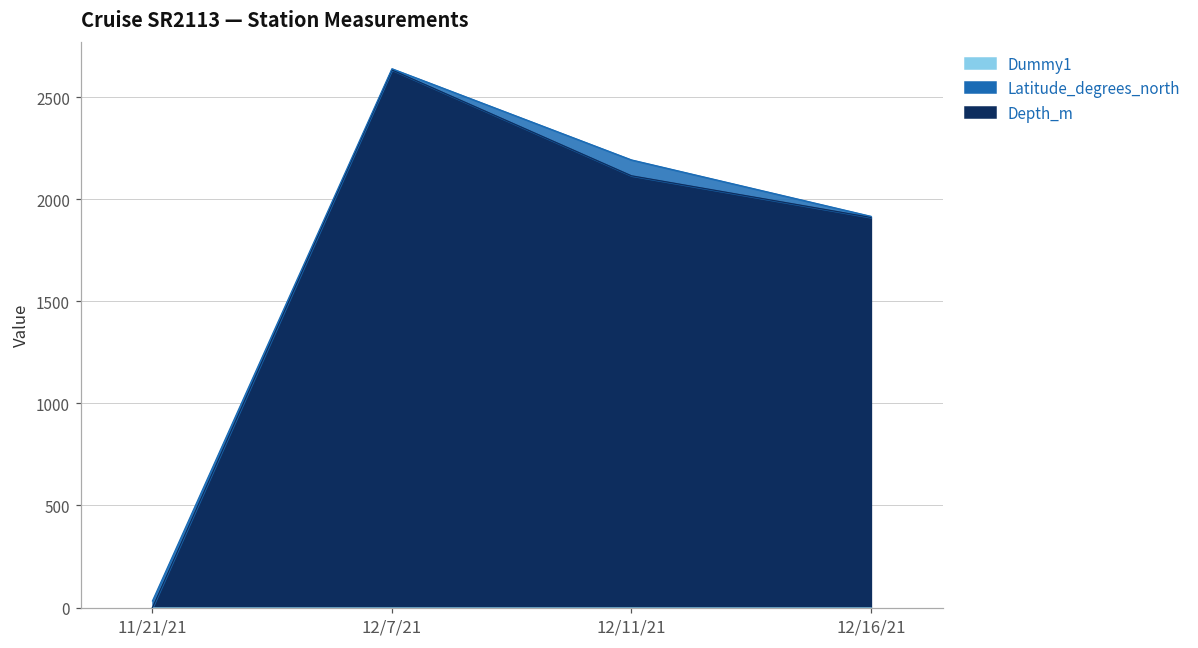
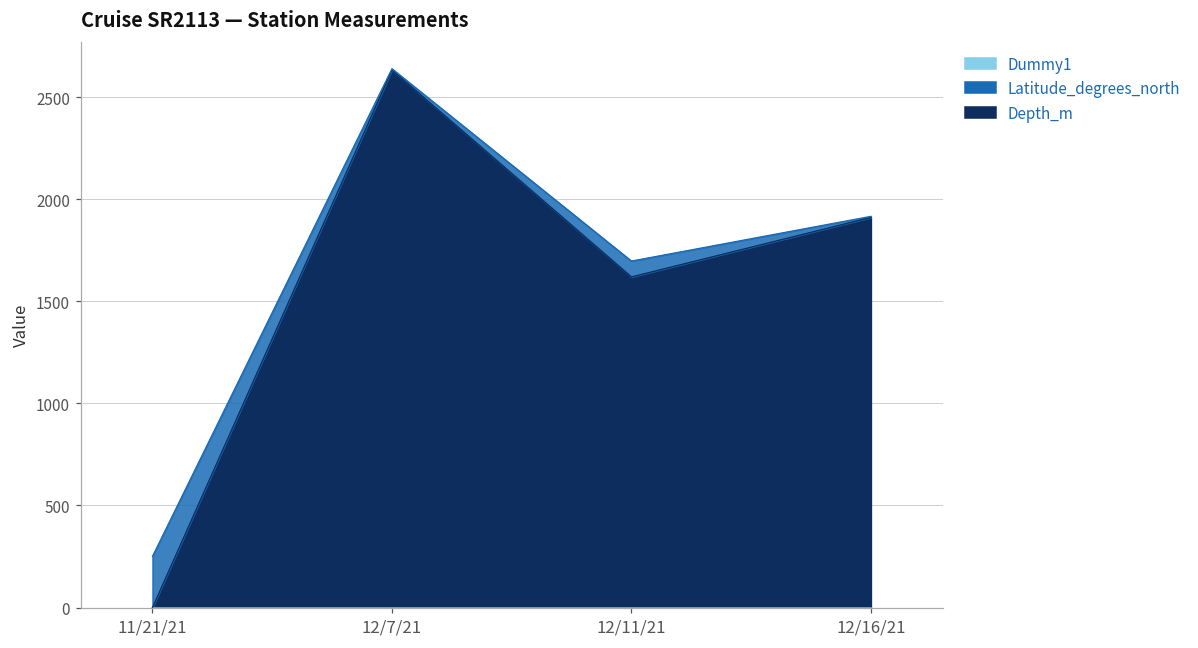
Latitude_degrees_north, 11/21/21: 30 -> 250
Depth_m, 12/11/21: 2110 -> 1620
